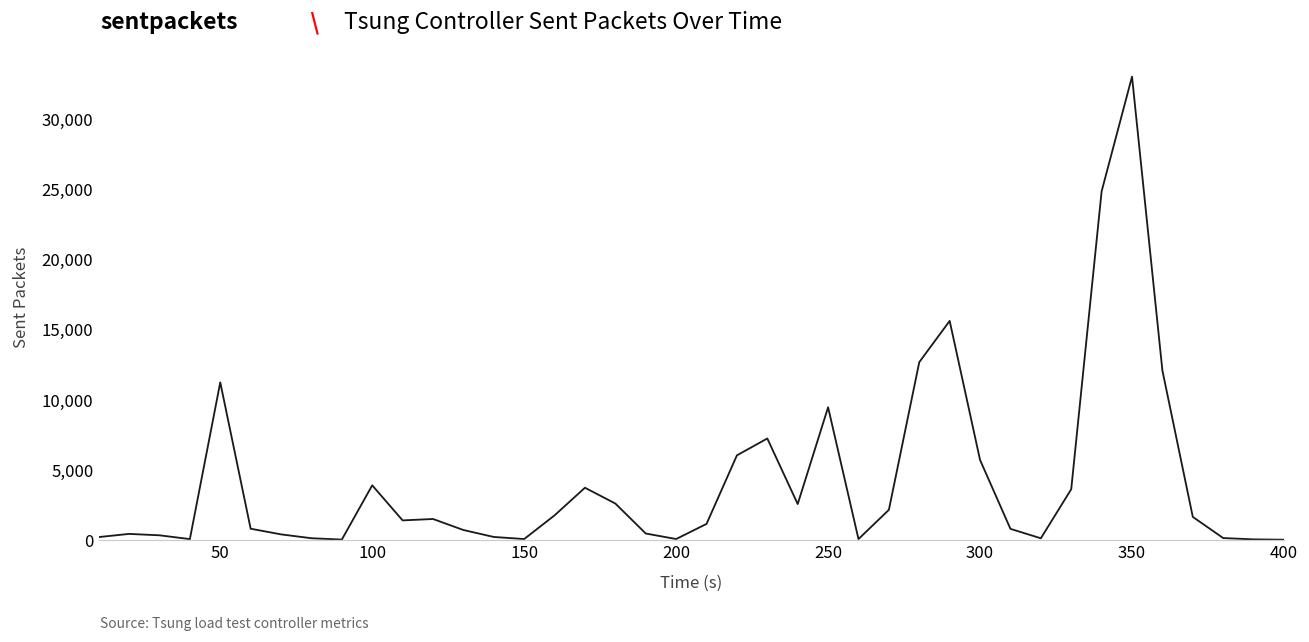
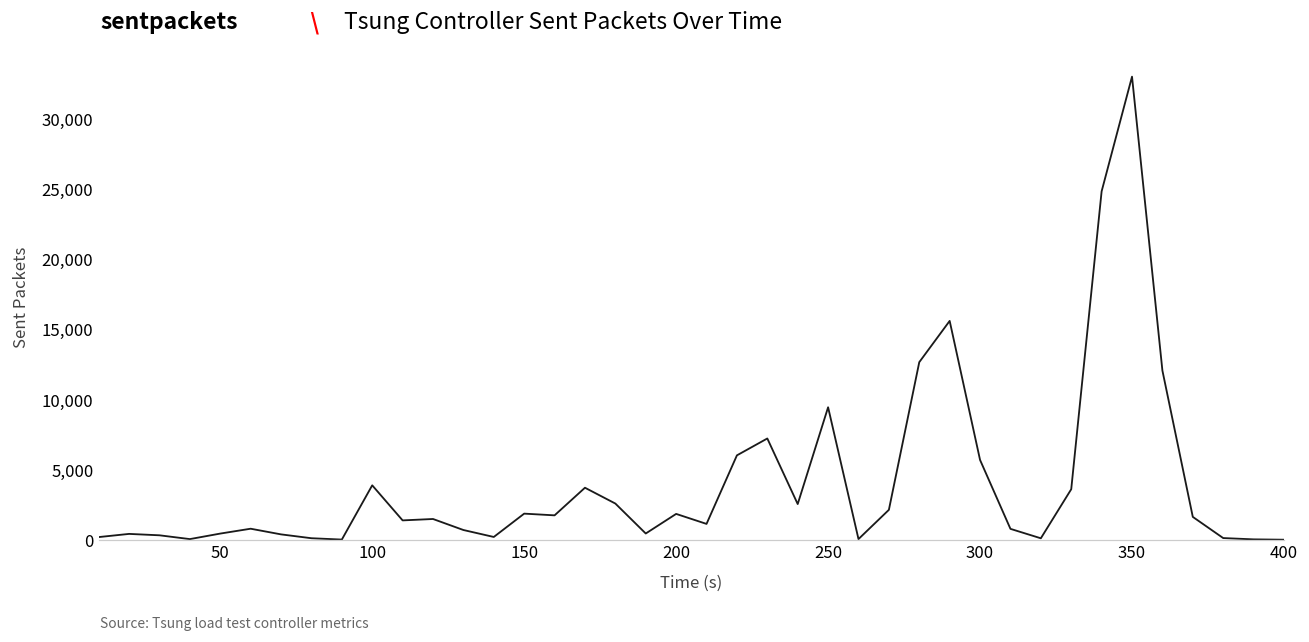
50: 11,200 -> 400
150: 0 -> 1,900
200: 100 -> 1,800
